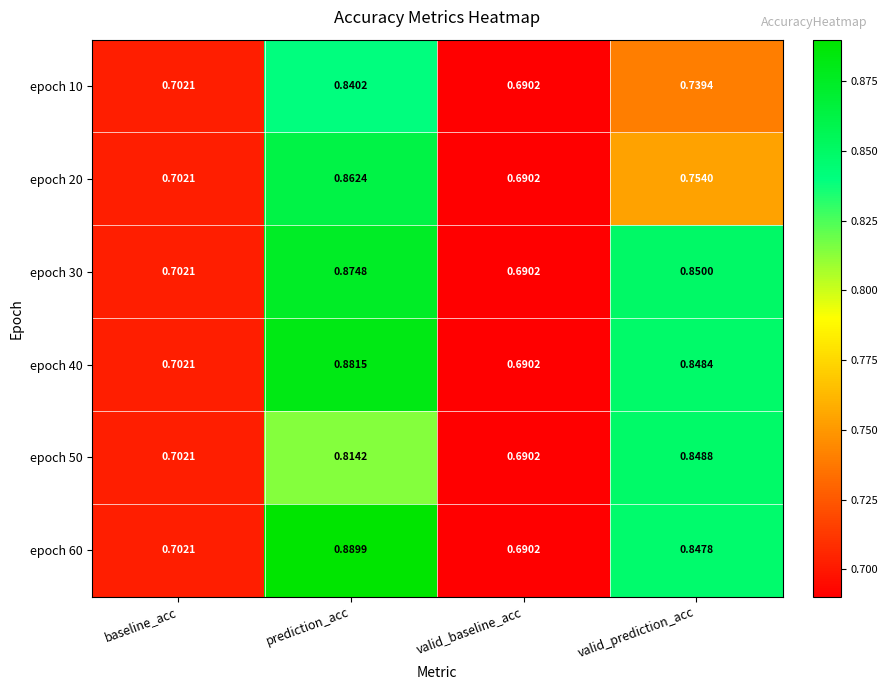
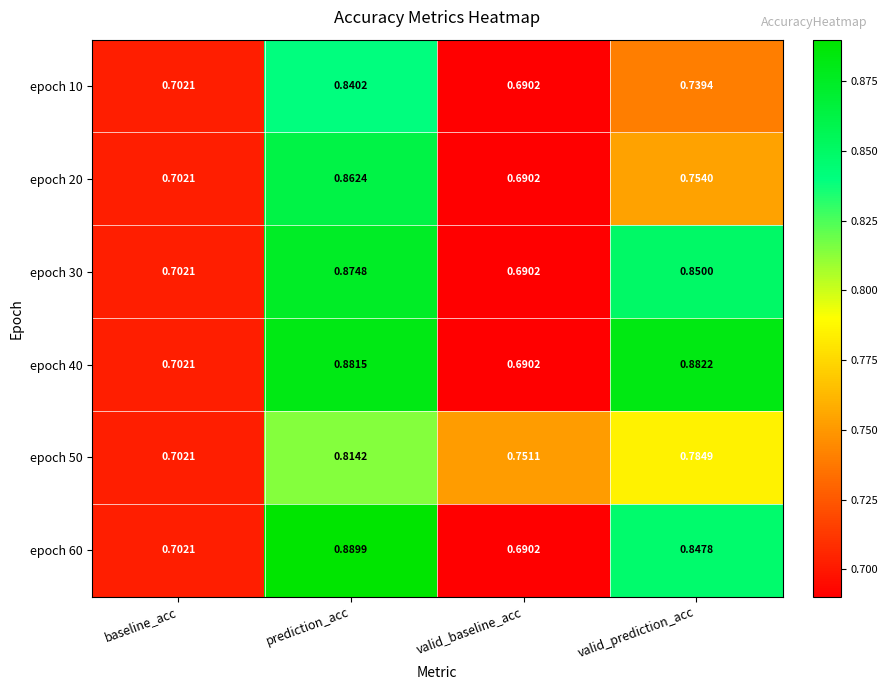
epoch 40, valid_prediction_acc: 0.8484 -> 0.8822
epoch 50, valid_baseline_acc: 0.6902 -> 0.7511
epoch 50, valid_prediction_acc: 0.8488 -> 0.7849
